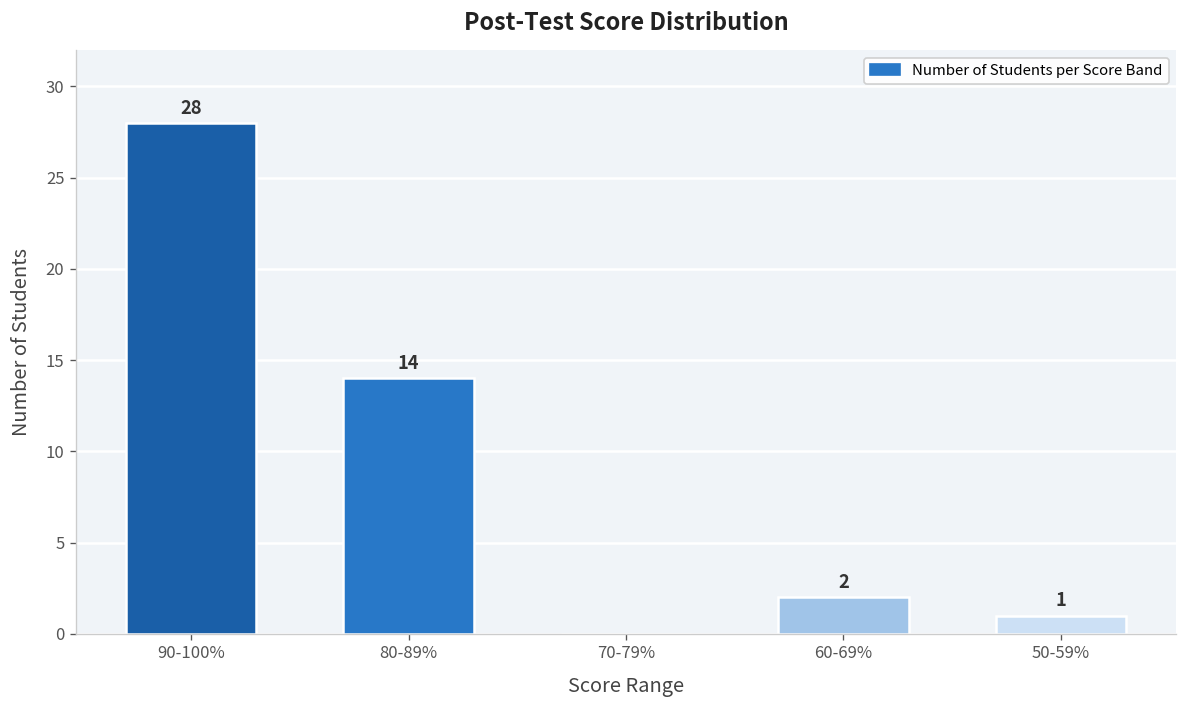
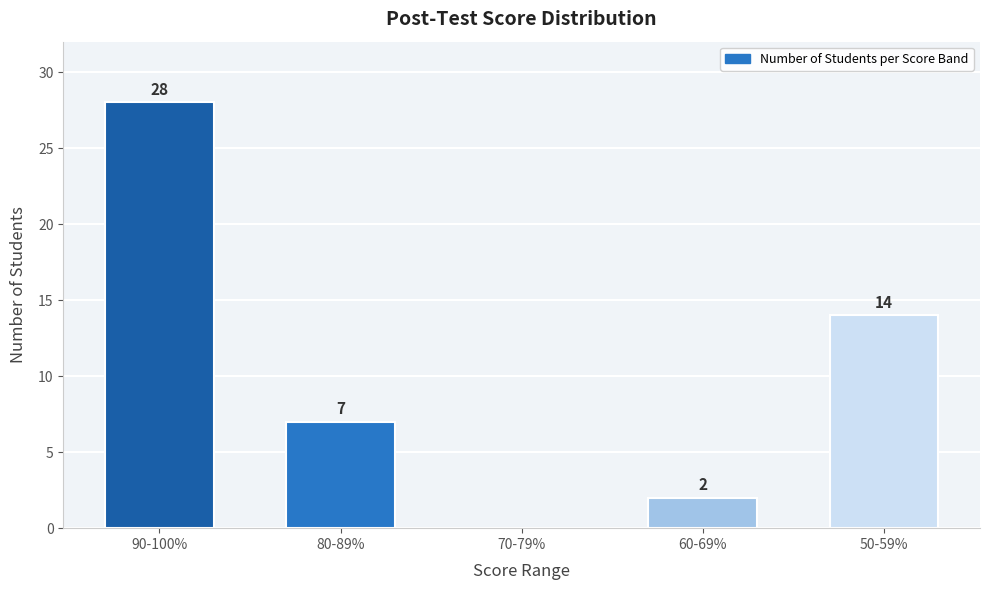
80-89%: 14 -> 7
50-59%: 1 -> 14
